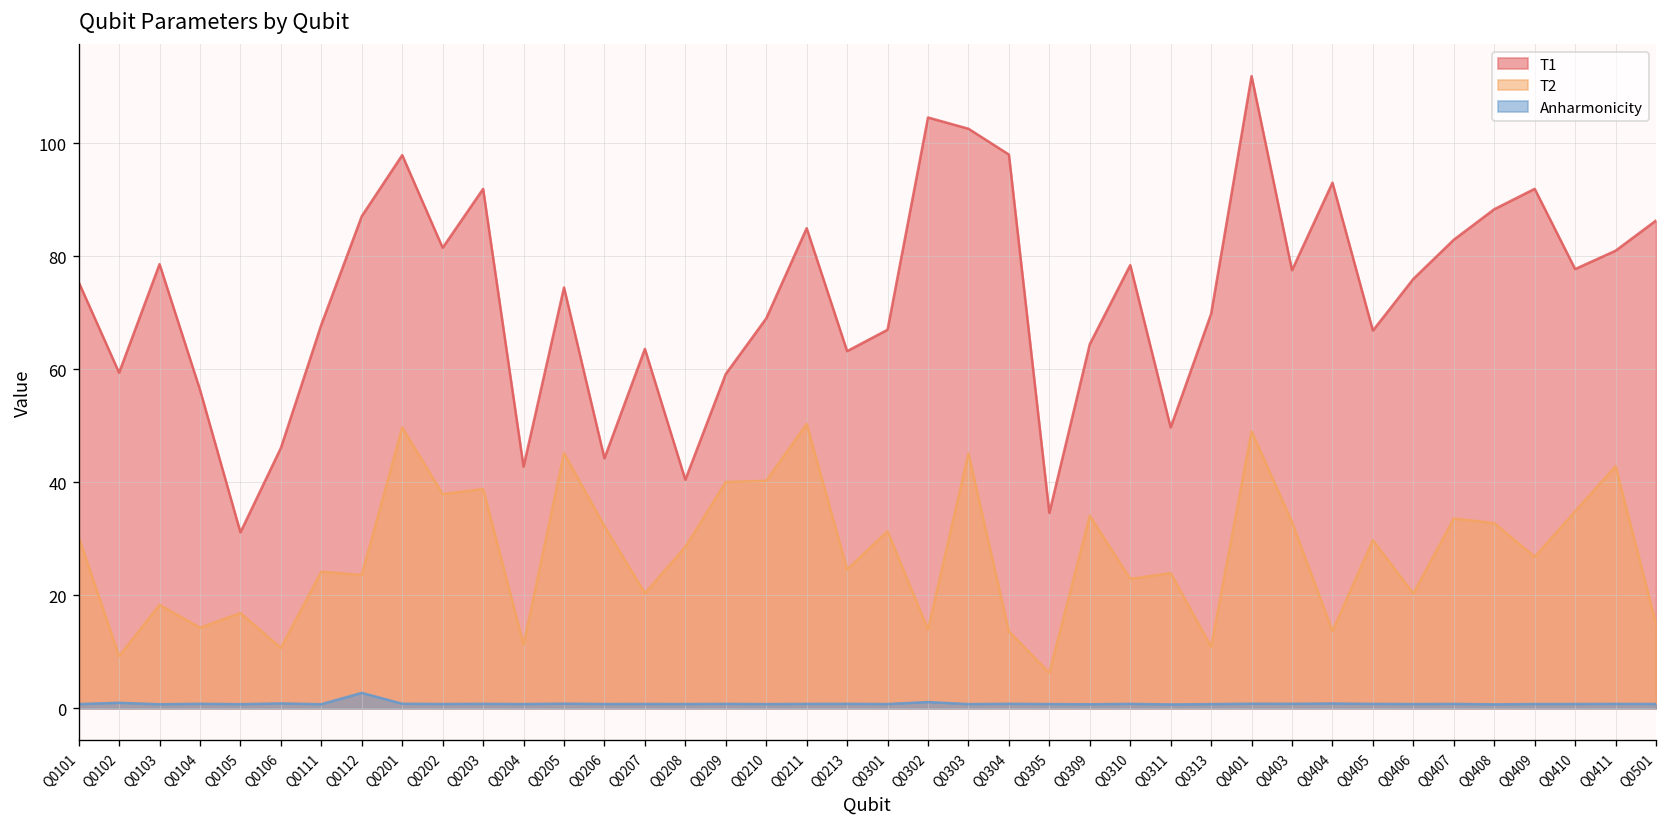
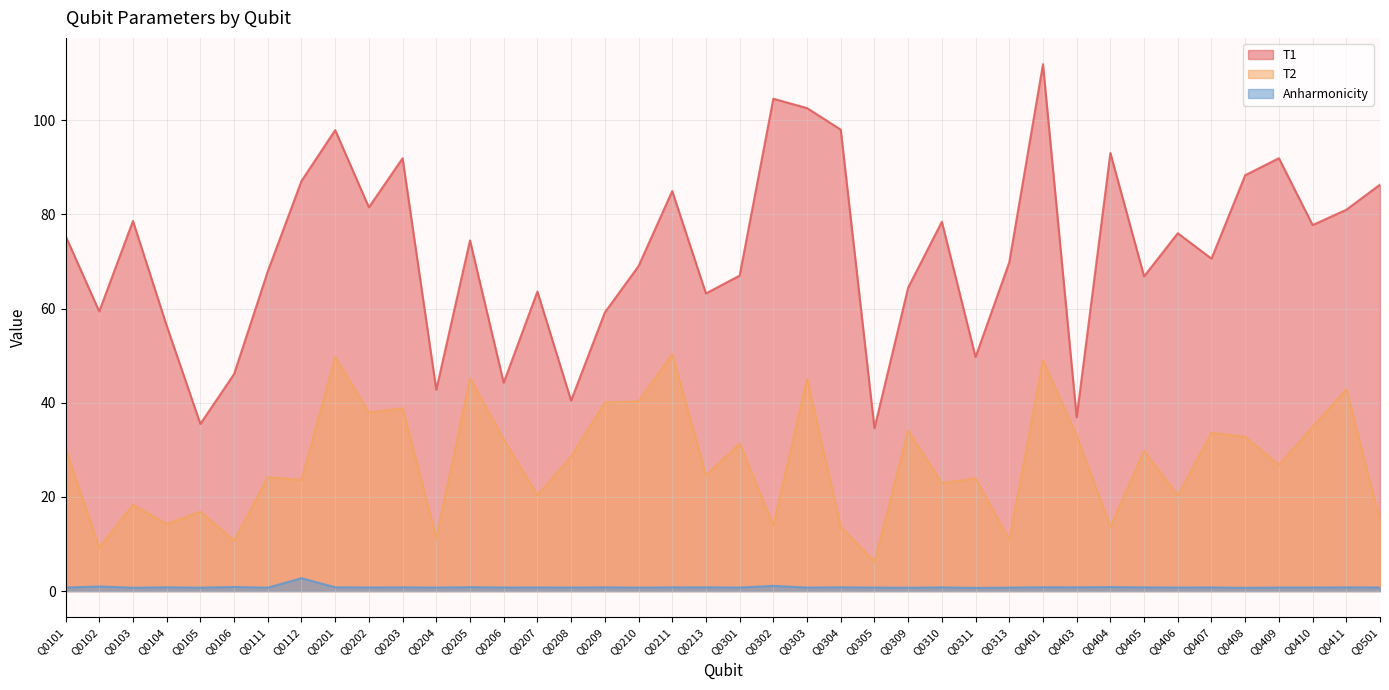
T1, Q0105: 31 -> 36
T1, Q0403: 78 -> 37
T1, Q0407: 83 -> 71
